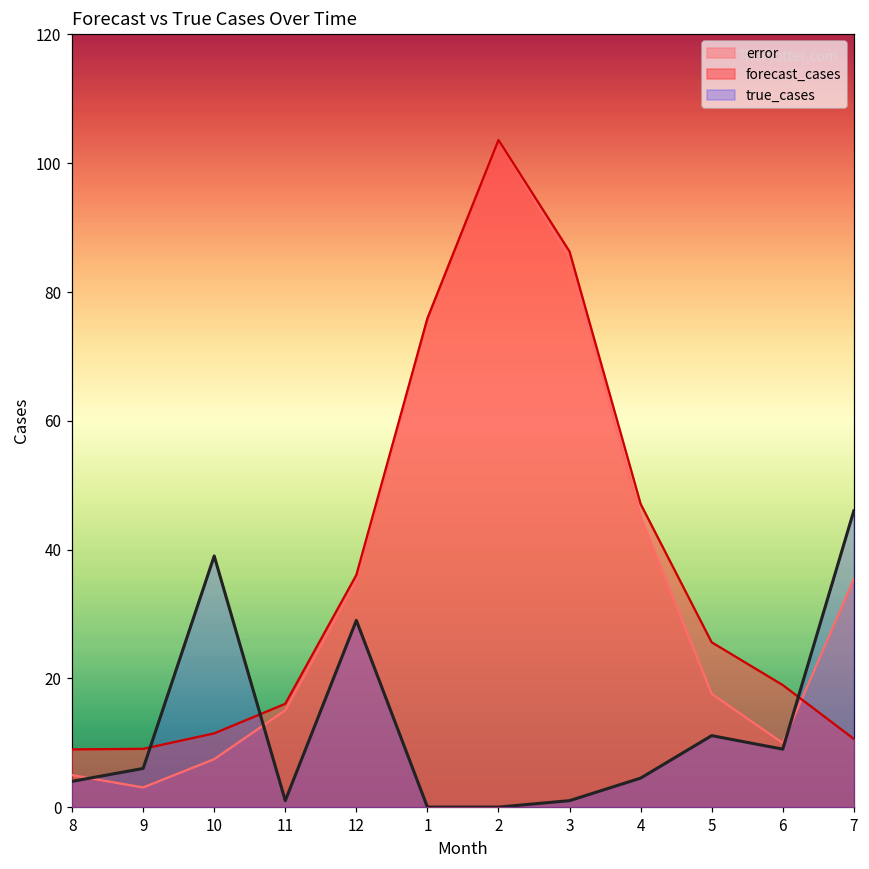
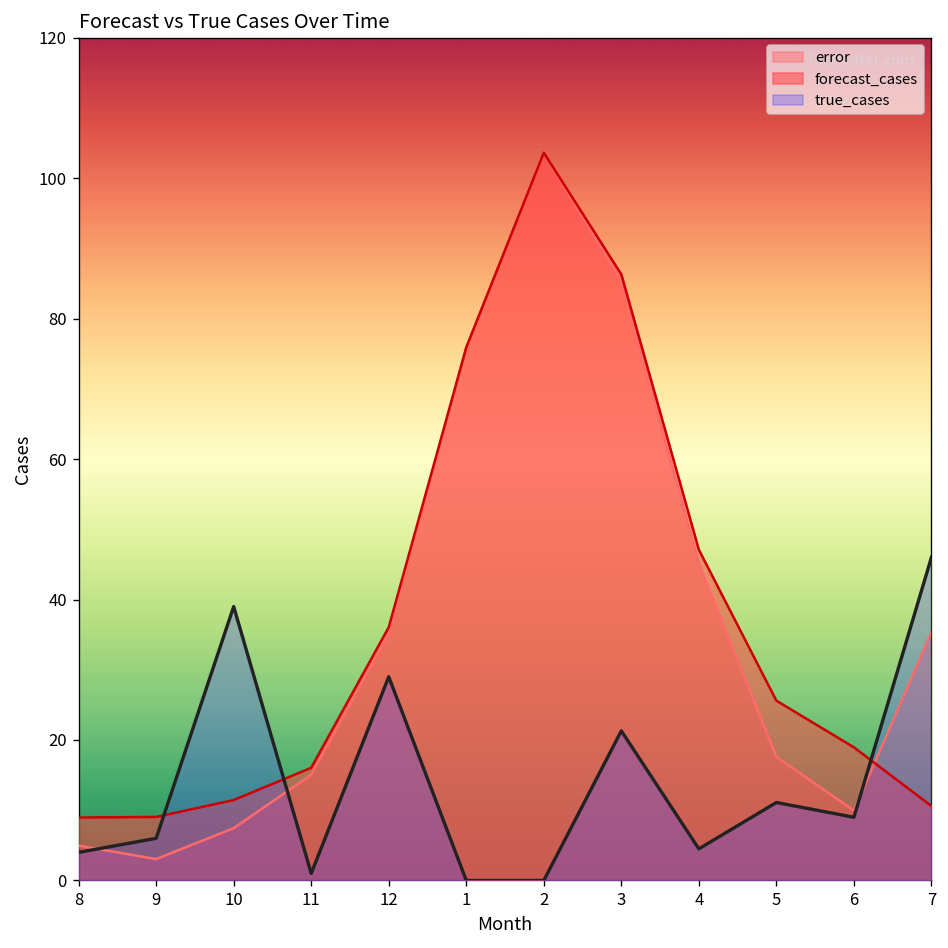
true_cases, 3: 1 -> 21
